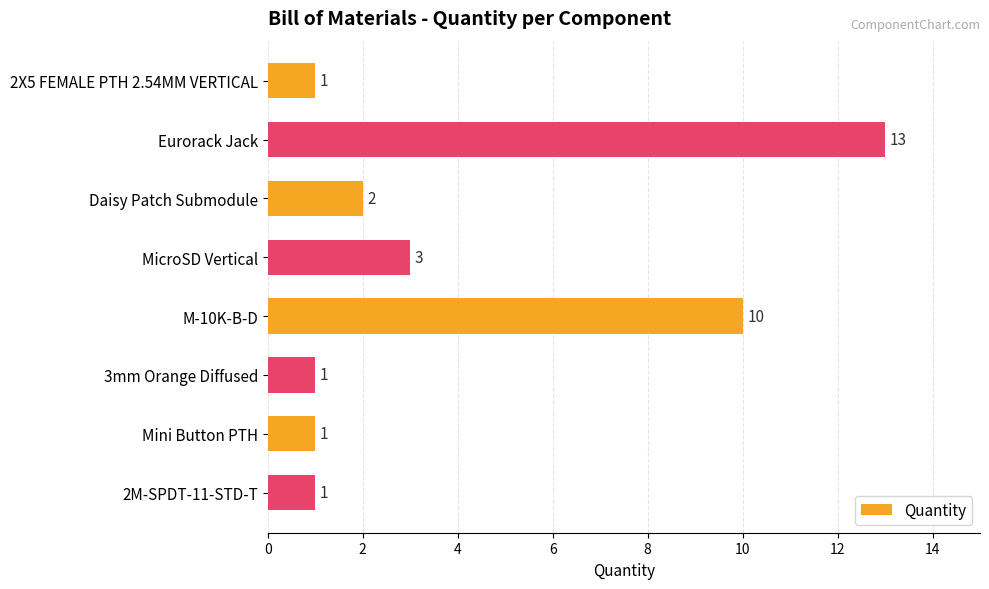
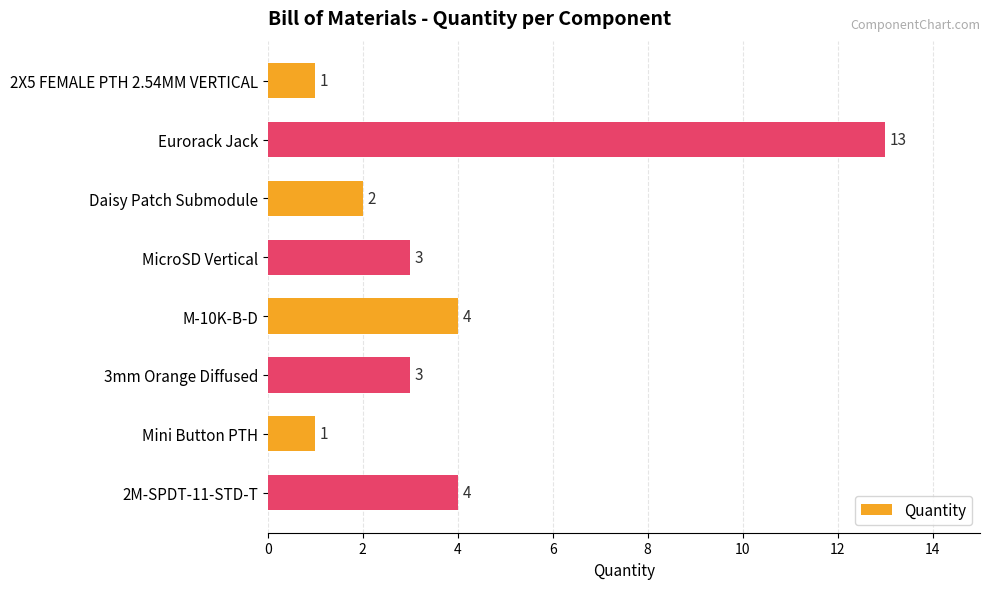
M-10K-B-D: 10 -> 4
3mm Orange Diffused: 1 -> 3
2M-SPDT-11-STD-T: 1 -> 4
